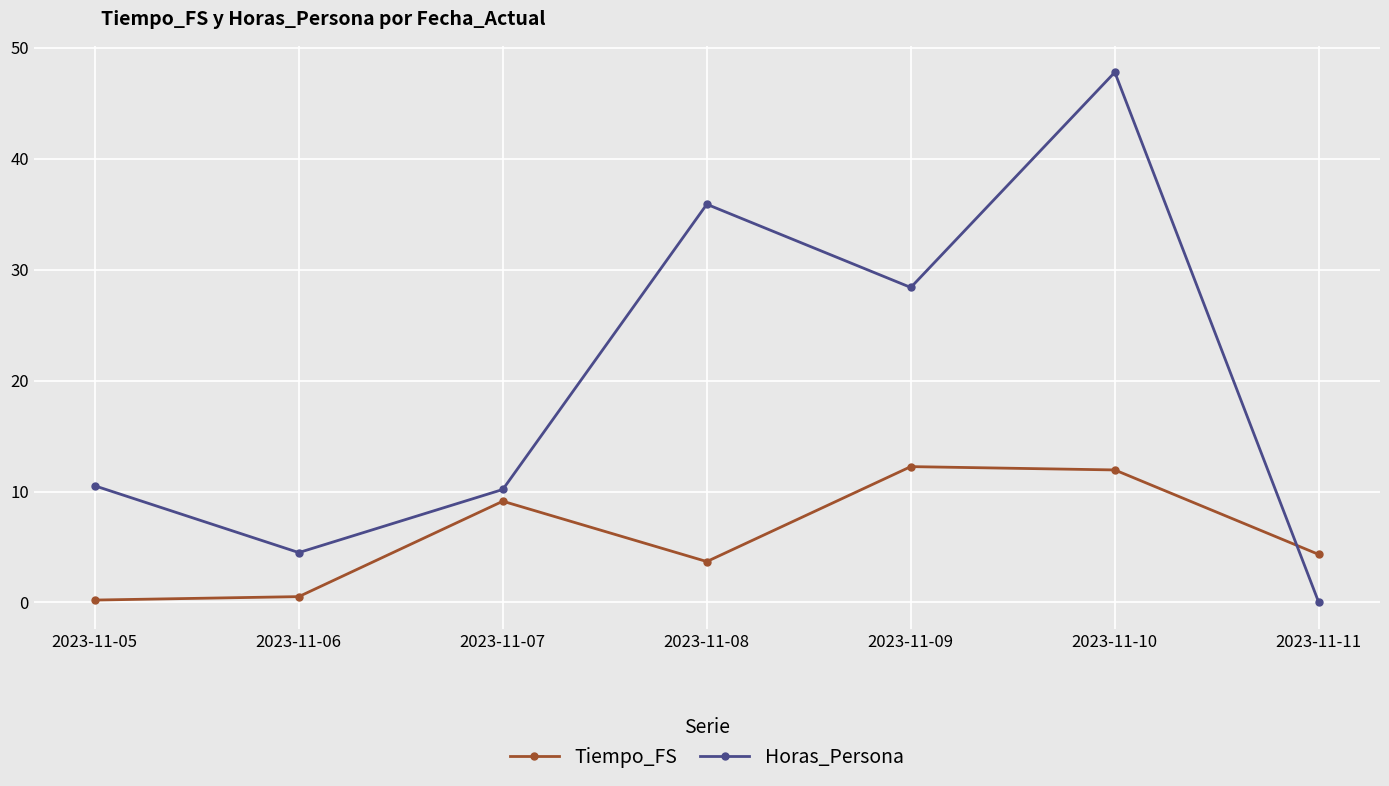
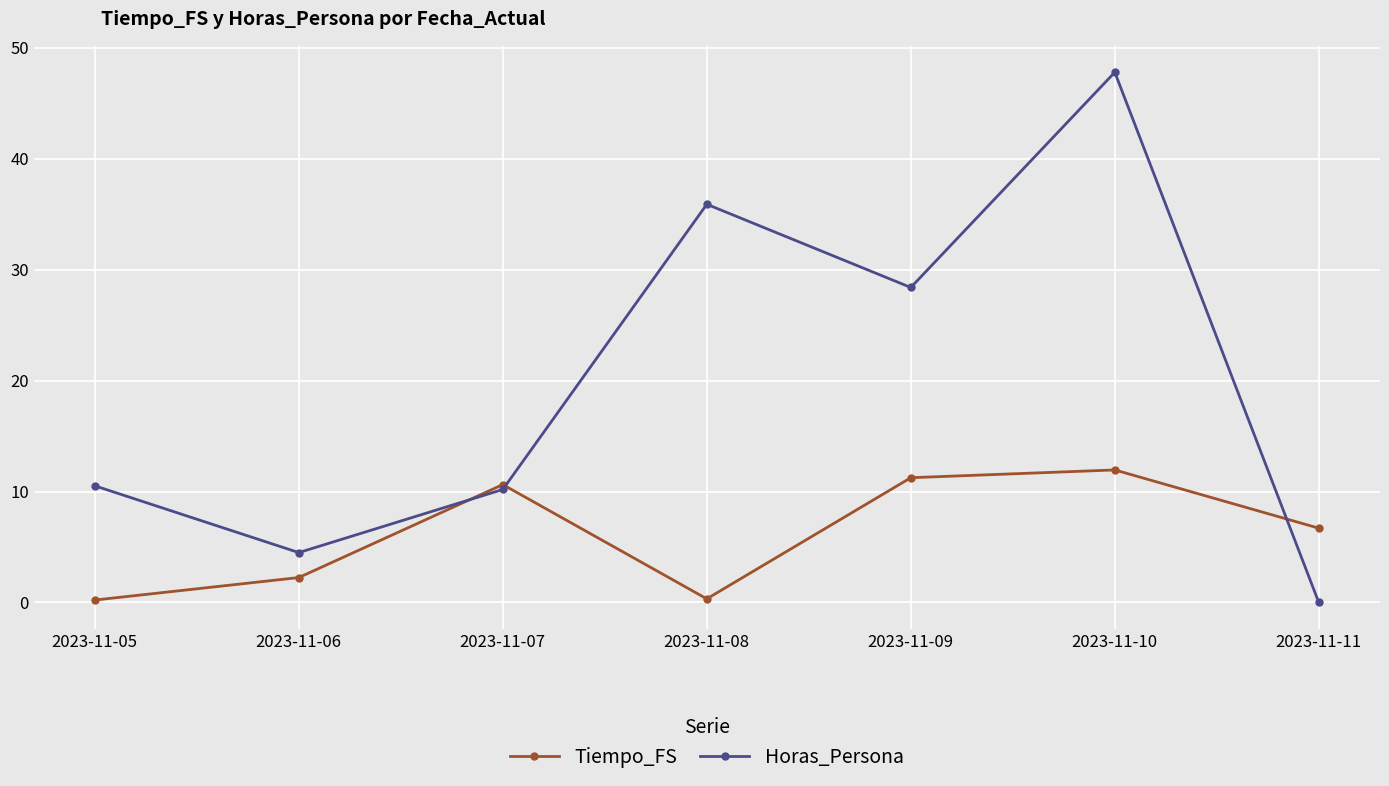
Tiempo_FS, 2023-11-06: 0.5 -> 2.3
Tiempo_FS, 2023-11-07: 9.1 -> 10.6
Tiempo_FS, 2023-11-08: 3.7 -> 0.3
Tiempo_FS, 2023-11-09: 12.3 -> 11.3
Tiempo_FS, 2023-11-11: 4.3 -> 6.7
